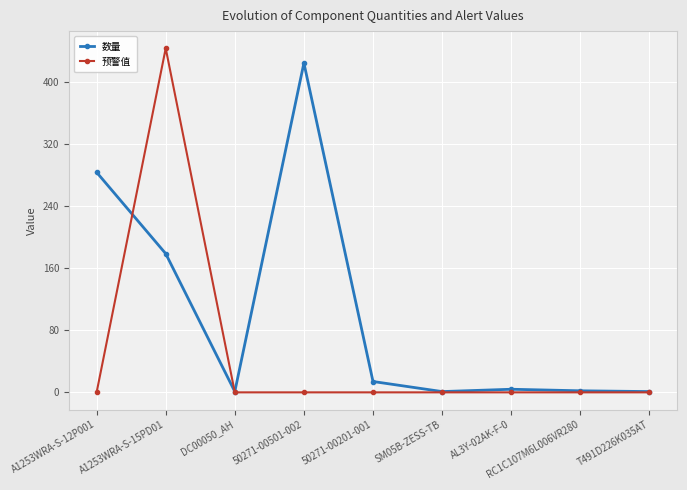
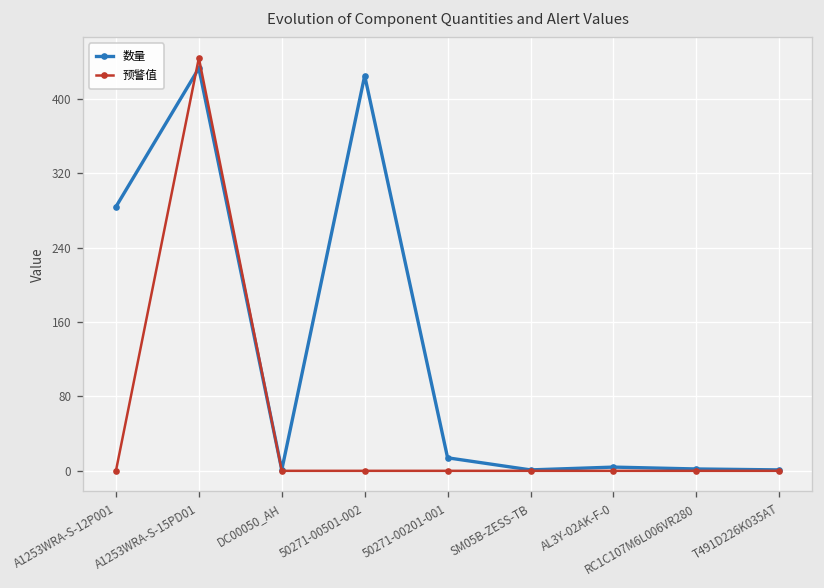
数量, A1253WRA-S-15PD01: 180 -> 430
